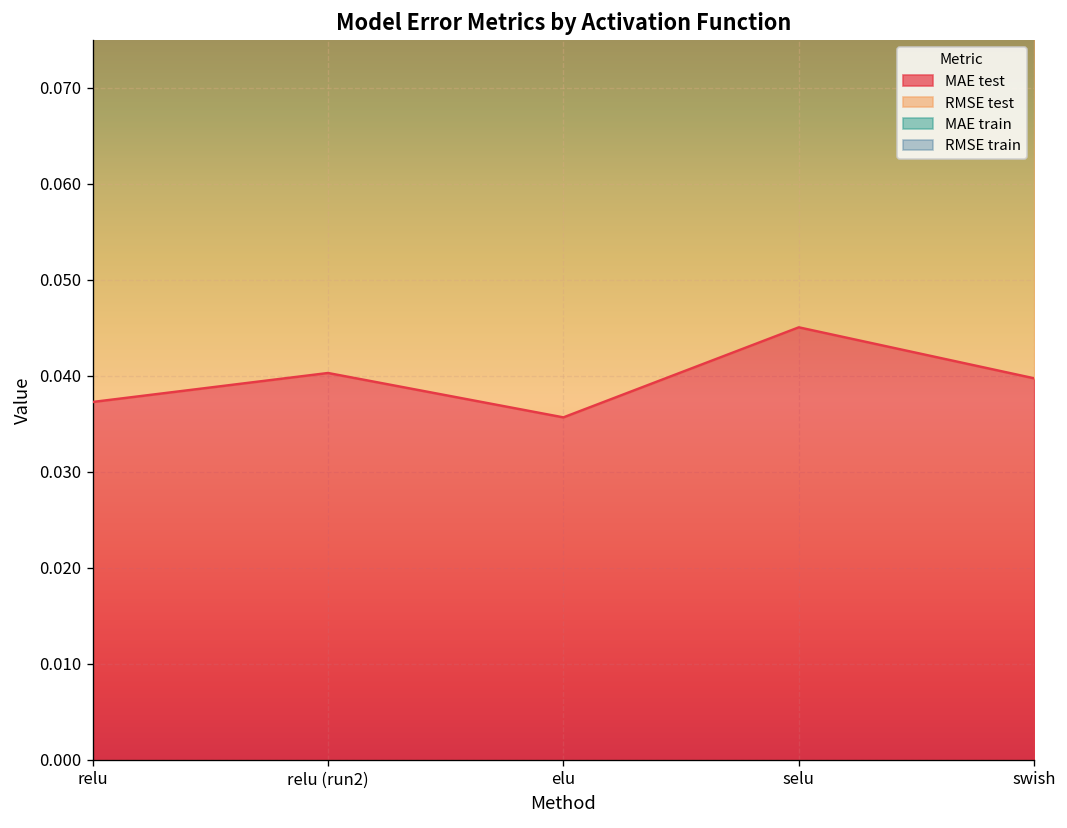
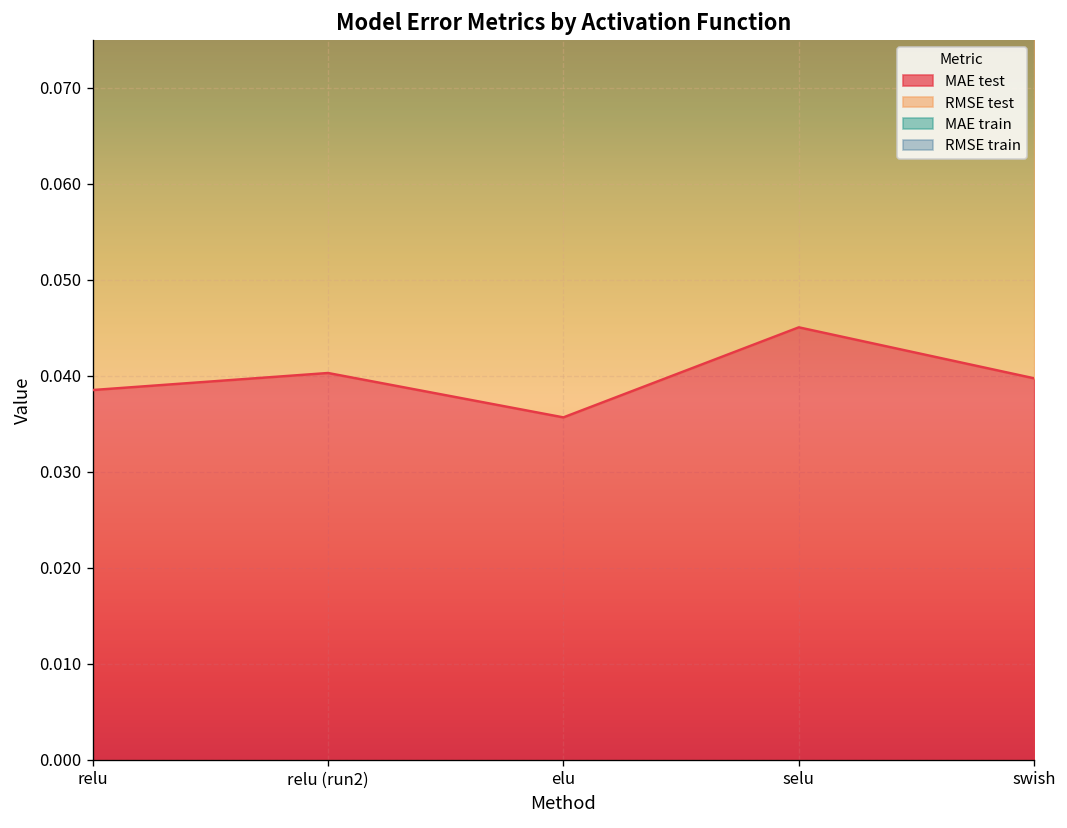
MAE test, relu: 0.037 -> 0.039
